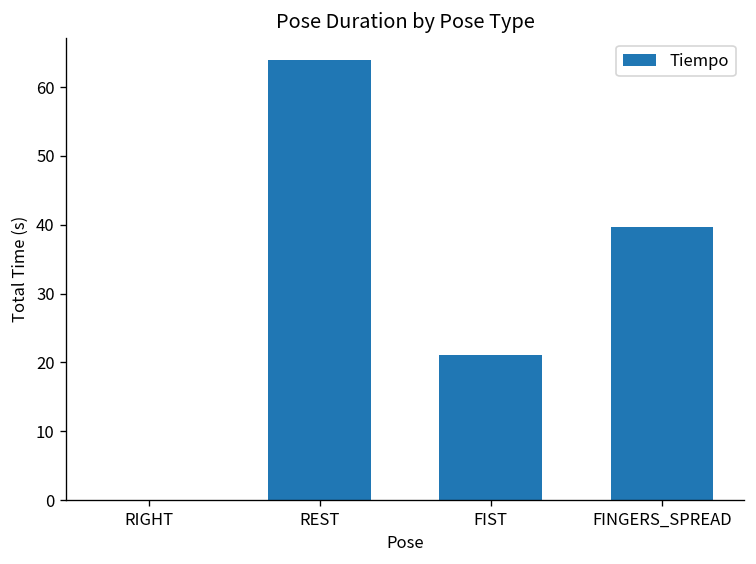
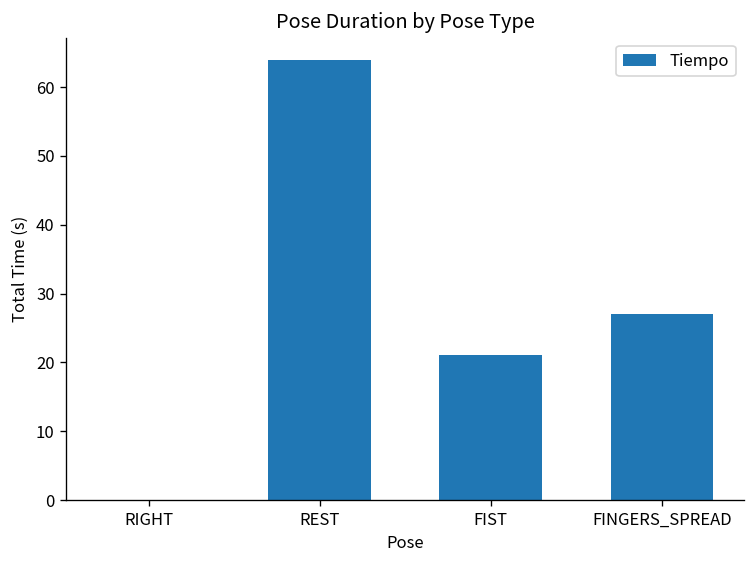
FINGERS_SPREAD: 40 -> 27
